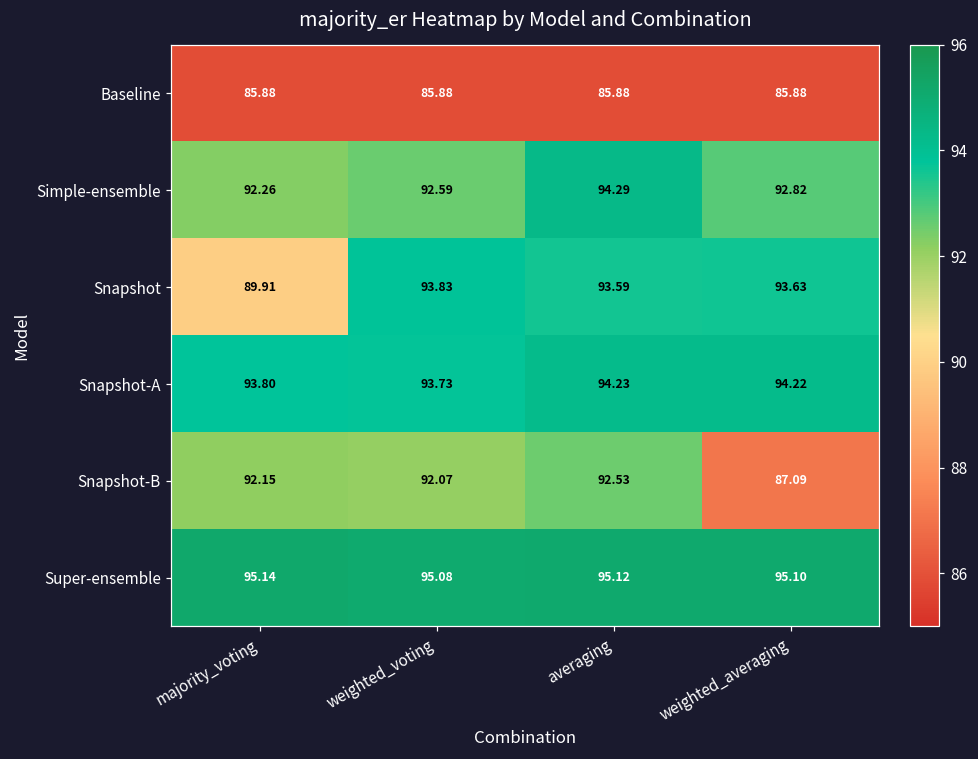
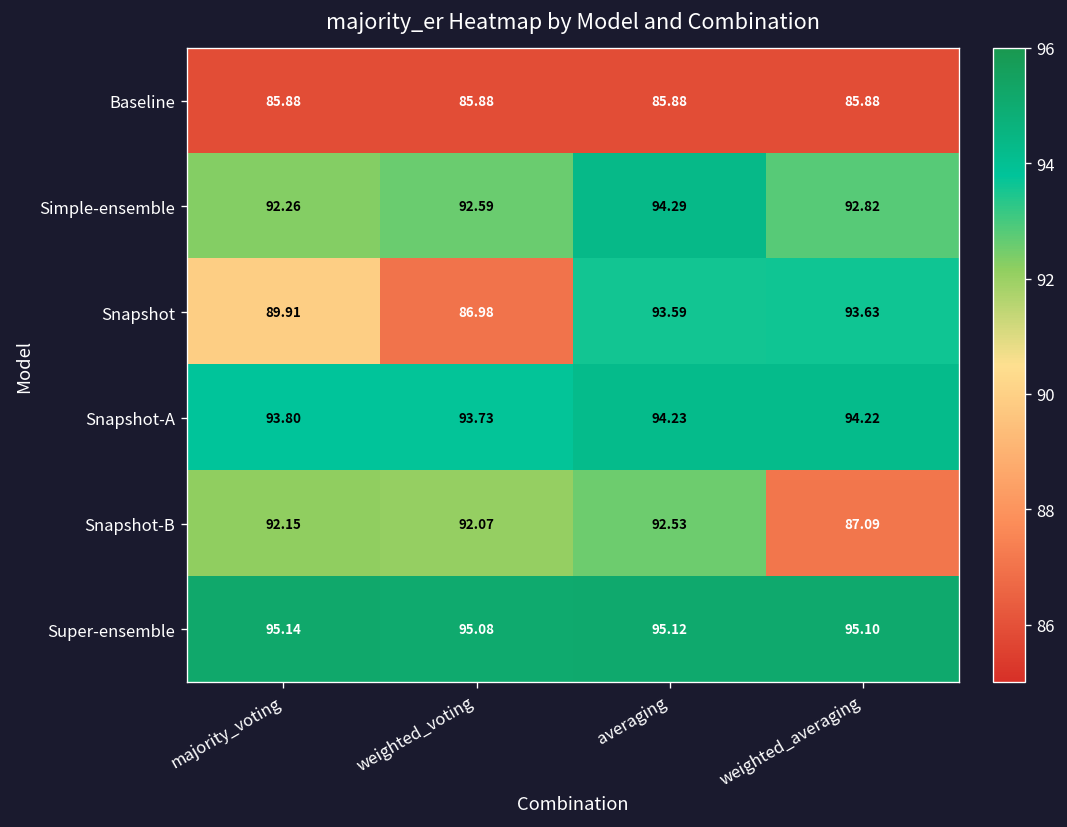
Snapshot, weighted_voting: 93.83 -> 86.98
